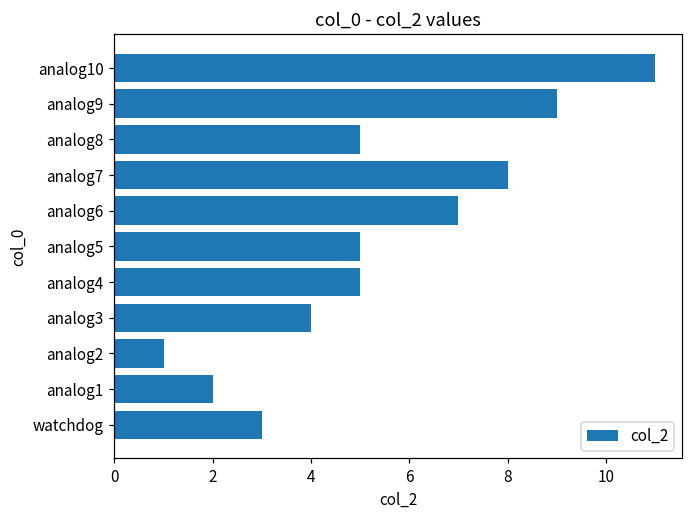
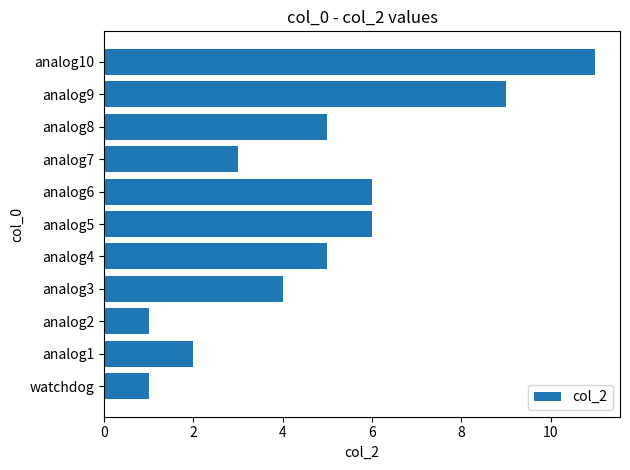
analog7: 8 -> 3
analog6: 7 -> 6
analog5: 5 -> 6
watchdog: 3 -> 1
